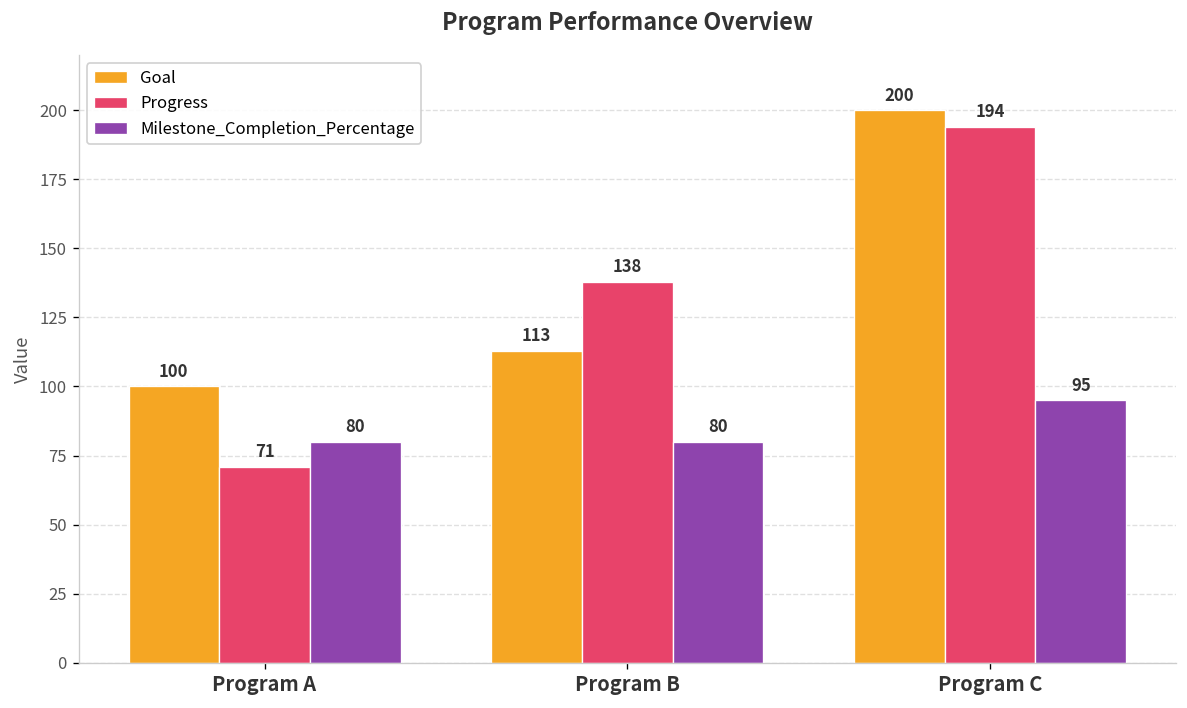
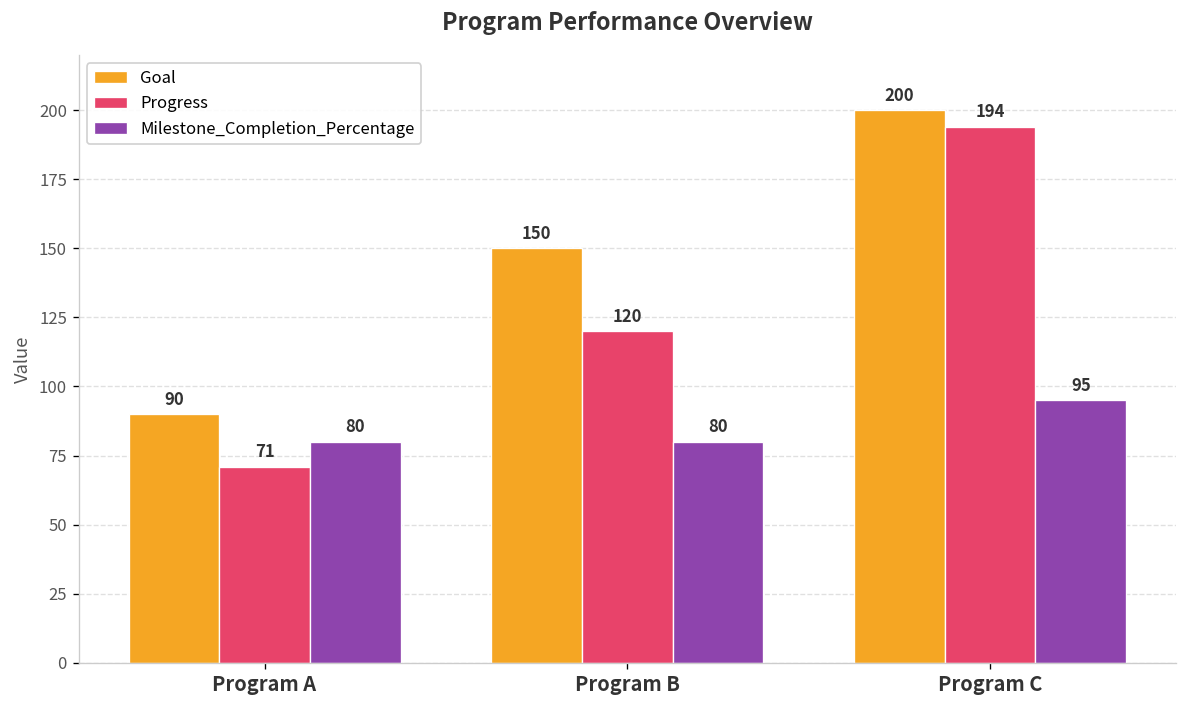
Goal, Program A: 100 -> 90
Goal, Program B: 113 -> 150
Progress, Program B: 138 -> 120
